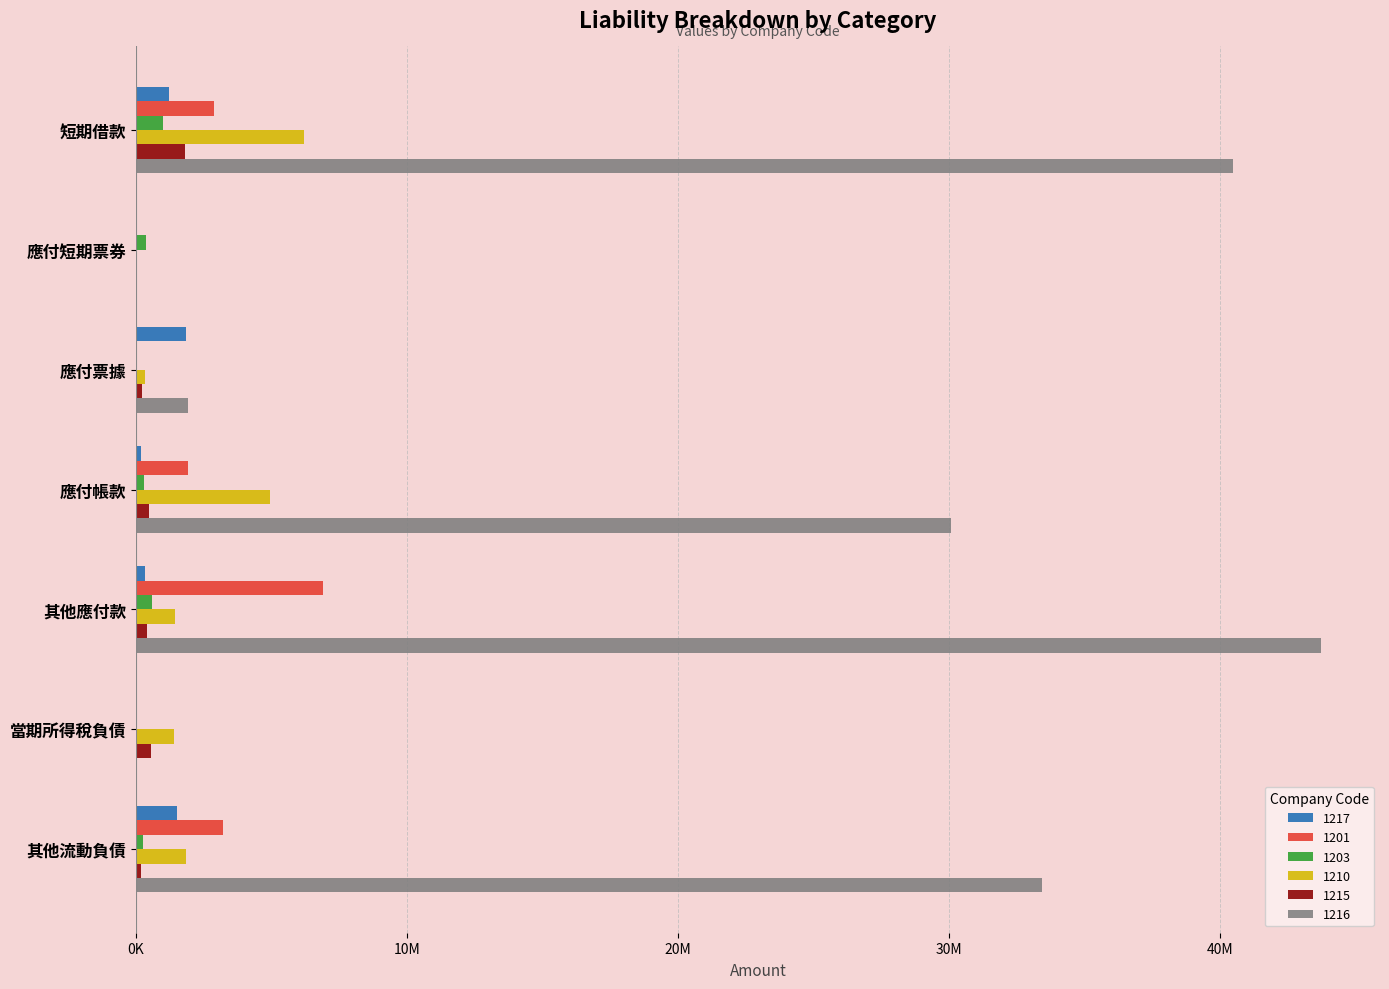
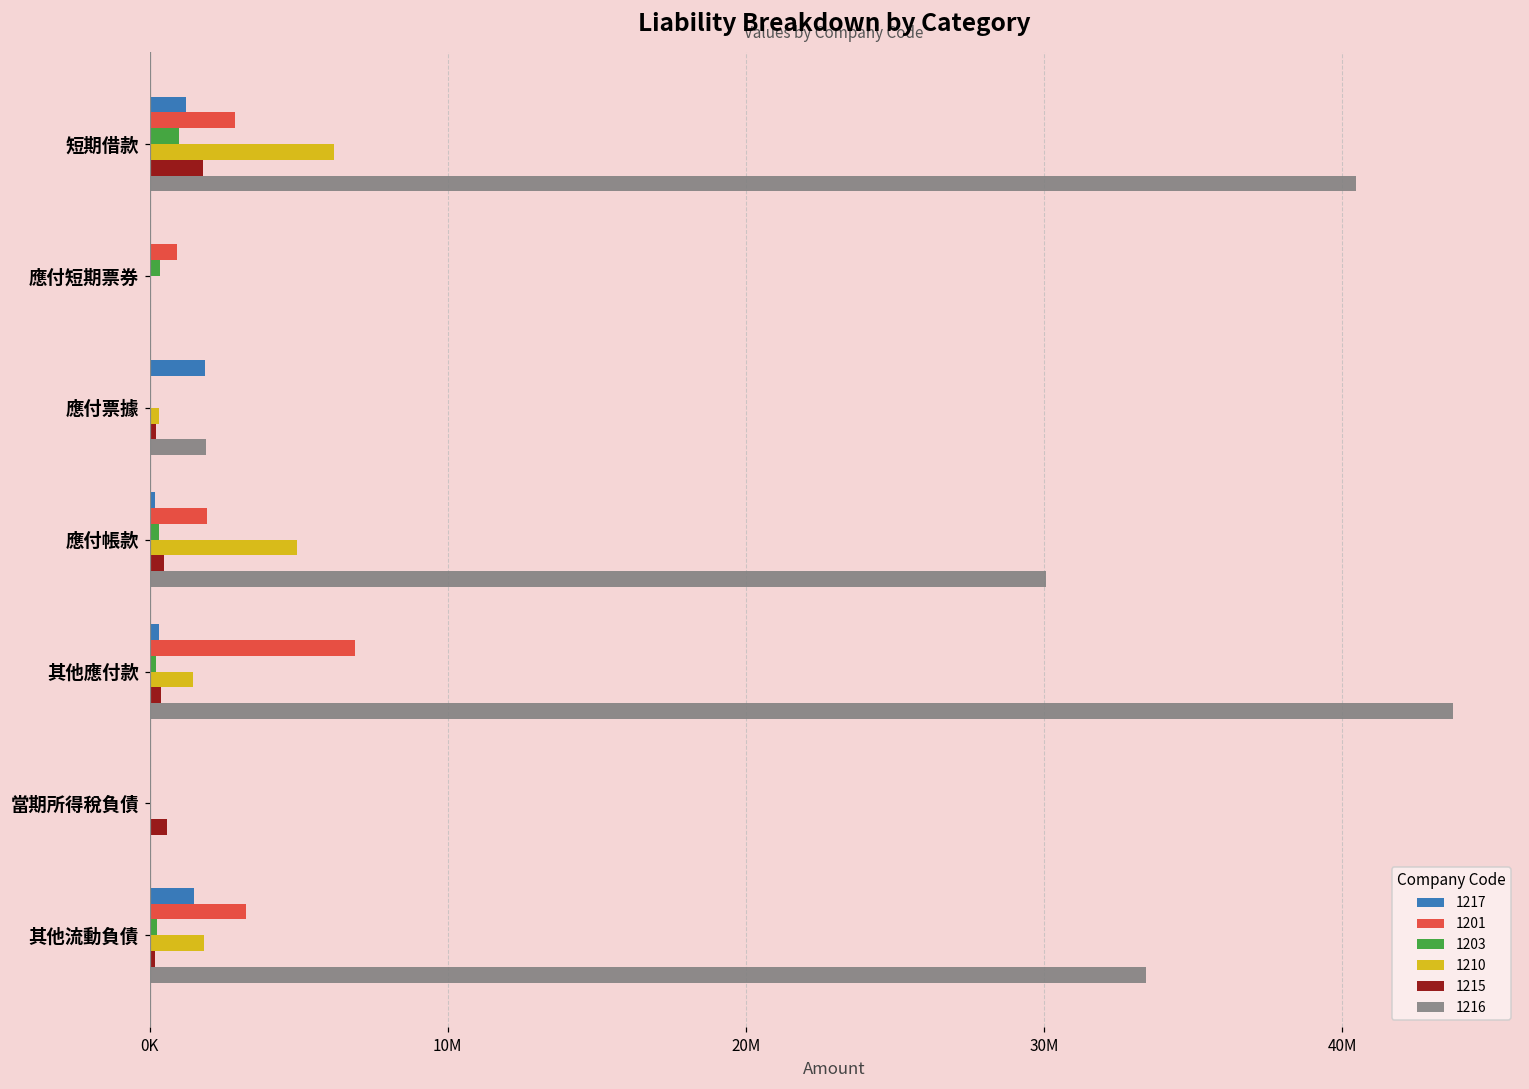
1201, 應付短期票券: 0 -> 900000
1203, 其他應付款: 600000 -> 200000
1210, 當期所得稅負債: 1400000 -> 0
